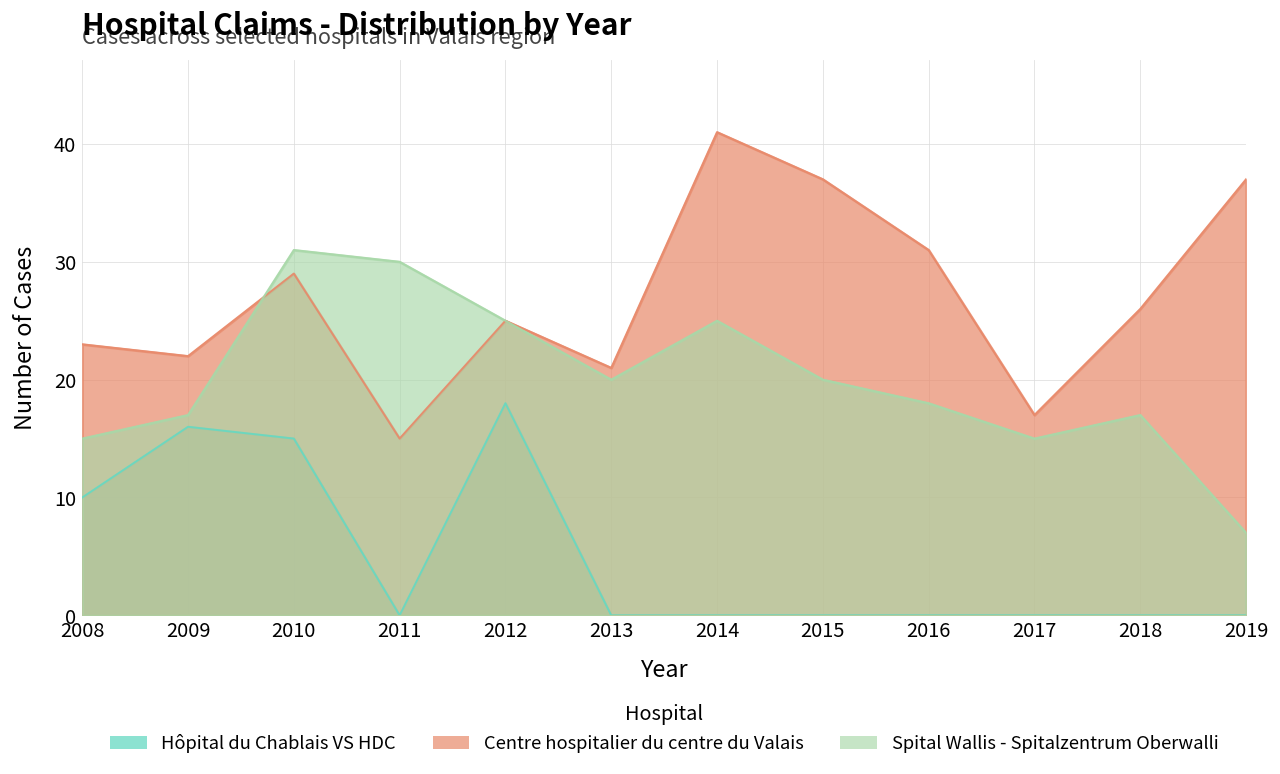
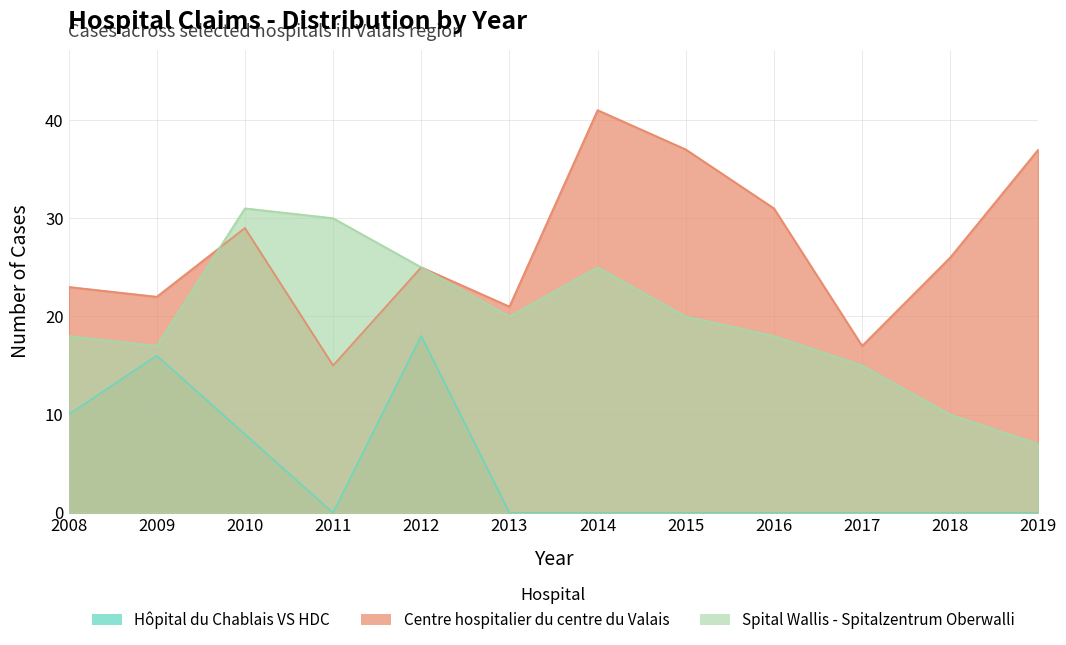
Spital Wallis - Spitalzentrum Oberwalli, 2008: 15 -> 18
Hôpital du Chablais VS HDC, 2010: 15 -> 8
Spital Wallis - Spitalzentrum Oberwalli, 2018: 17 -> 10
